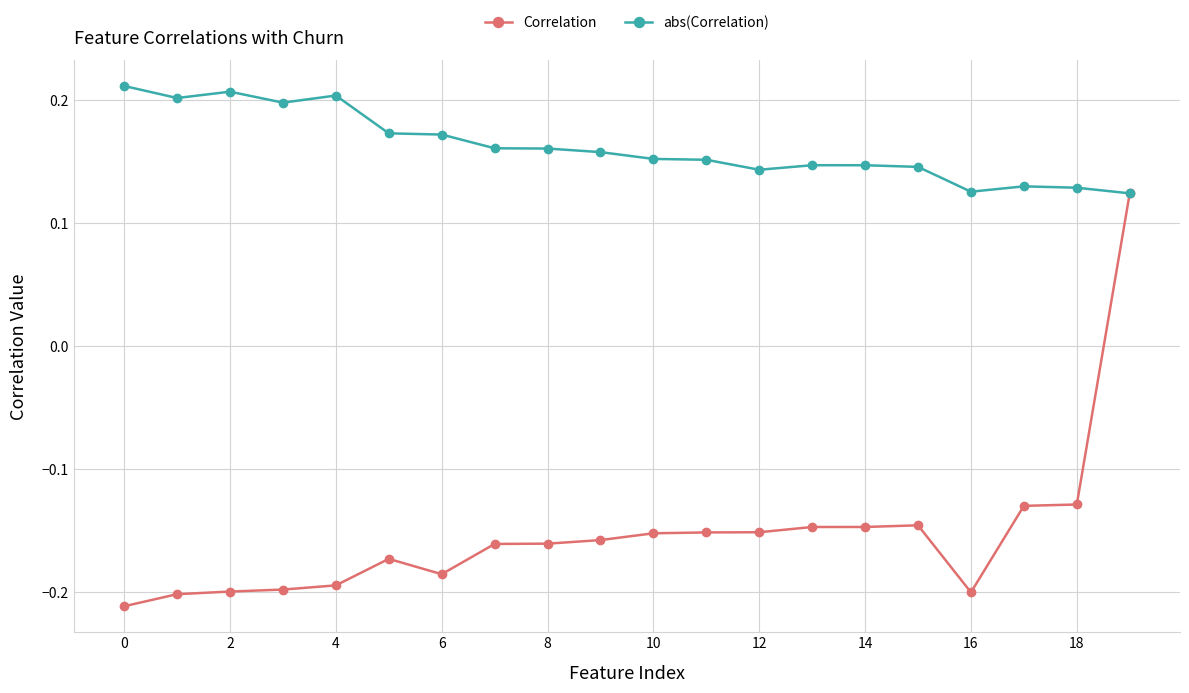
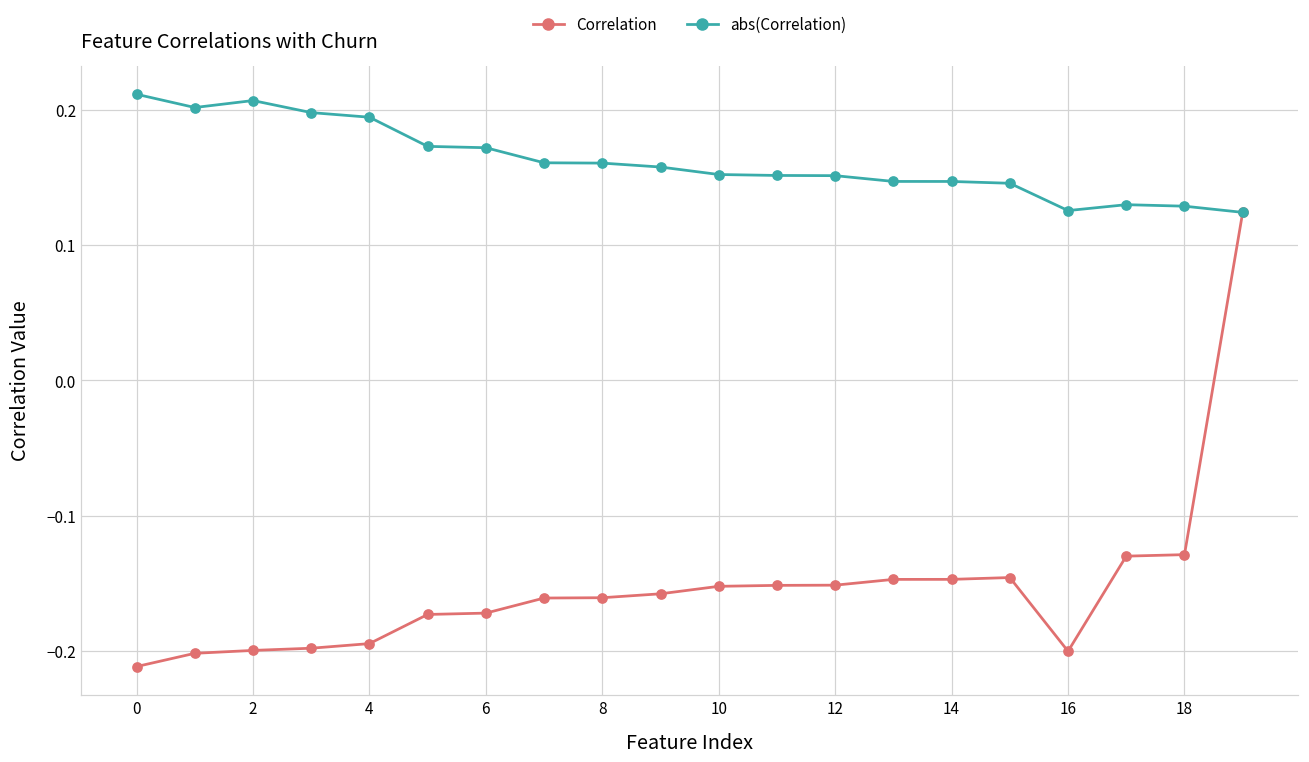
abs(Correlation), 4: 0.204 -> 0.194
Correlation, 6: -0.185 -> -0.172
abs(Correlation), 12: 0.143 -> 0.151
